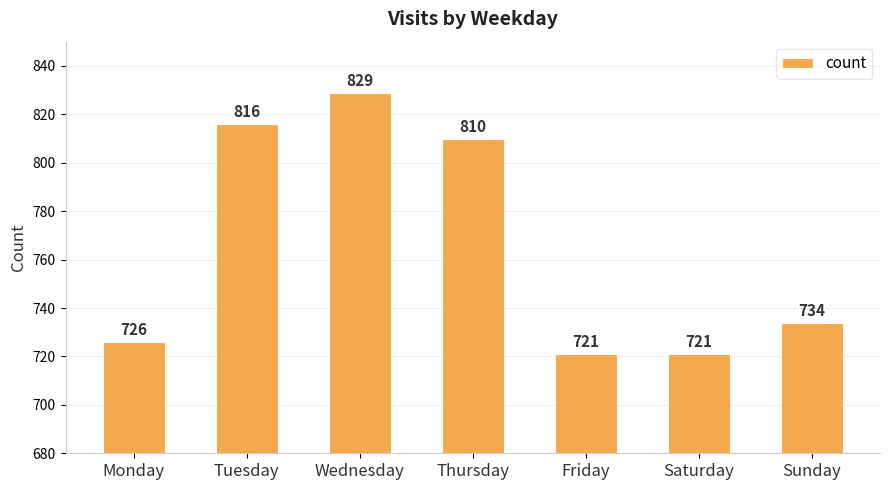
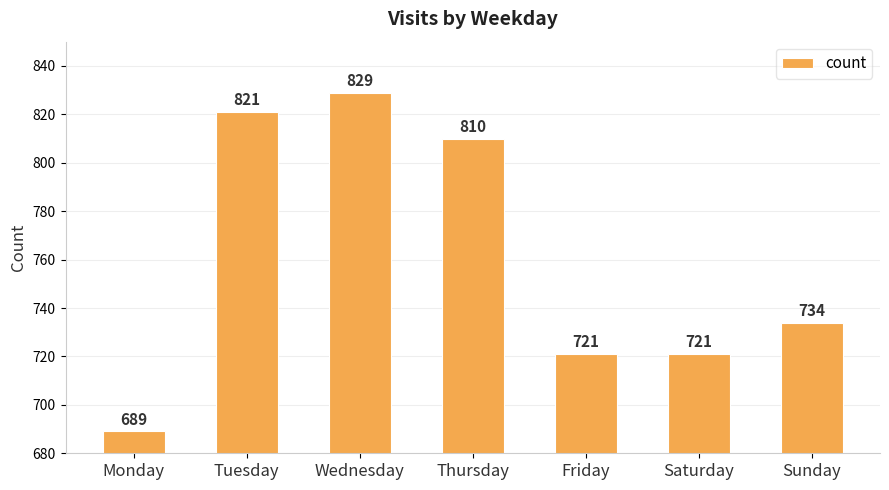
Monday: 726 -> 689
Tuesday: 816 -> 821
